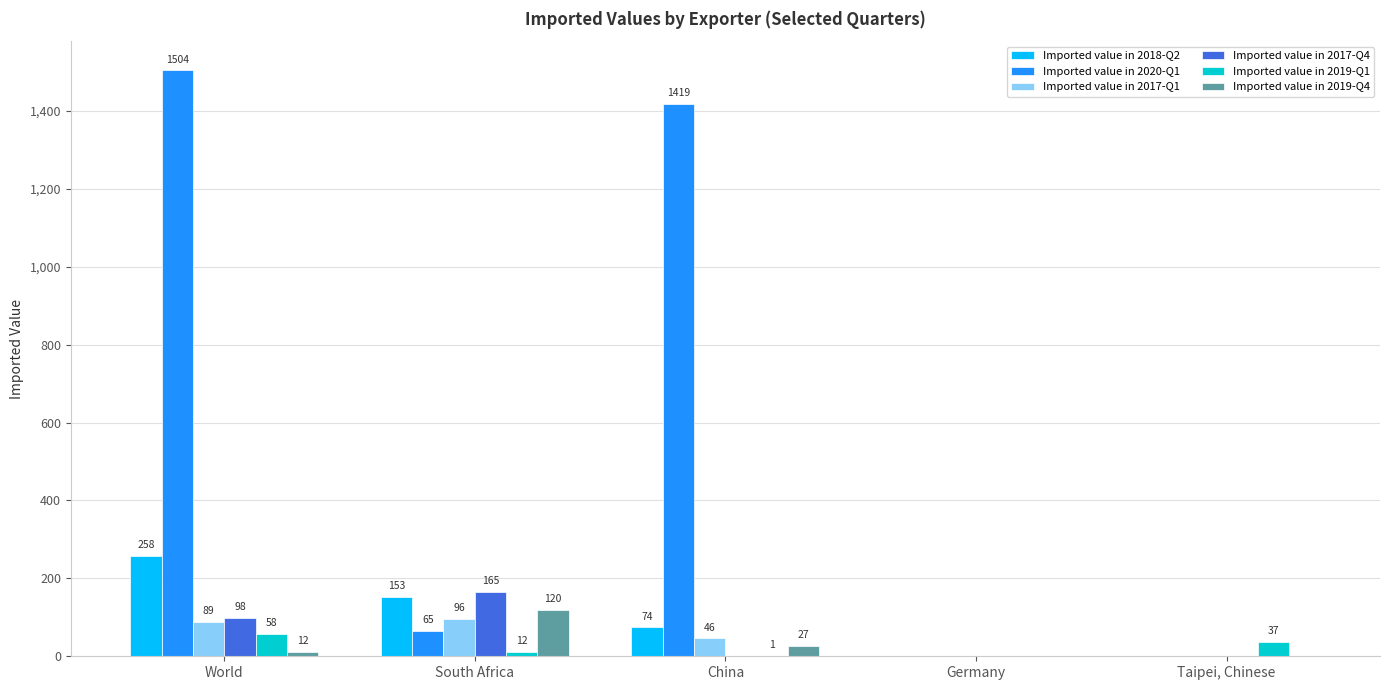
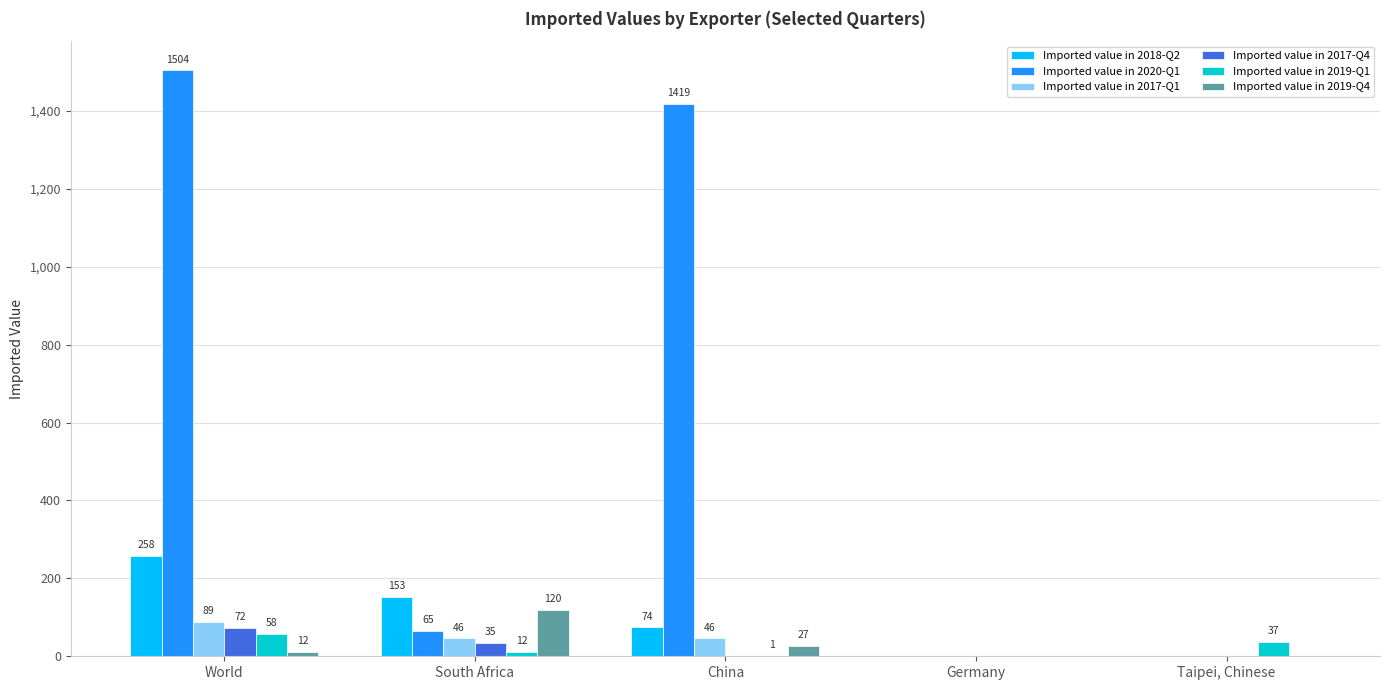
Imported value in 2017-Q4, World: 98 -> 72
Imported value in 2017-Q1, South Africa: 96 -> 46
Imported value in 2017-Q4, South Africa: 165 -> 35
